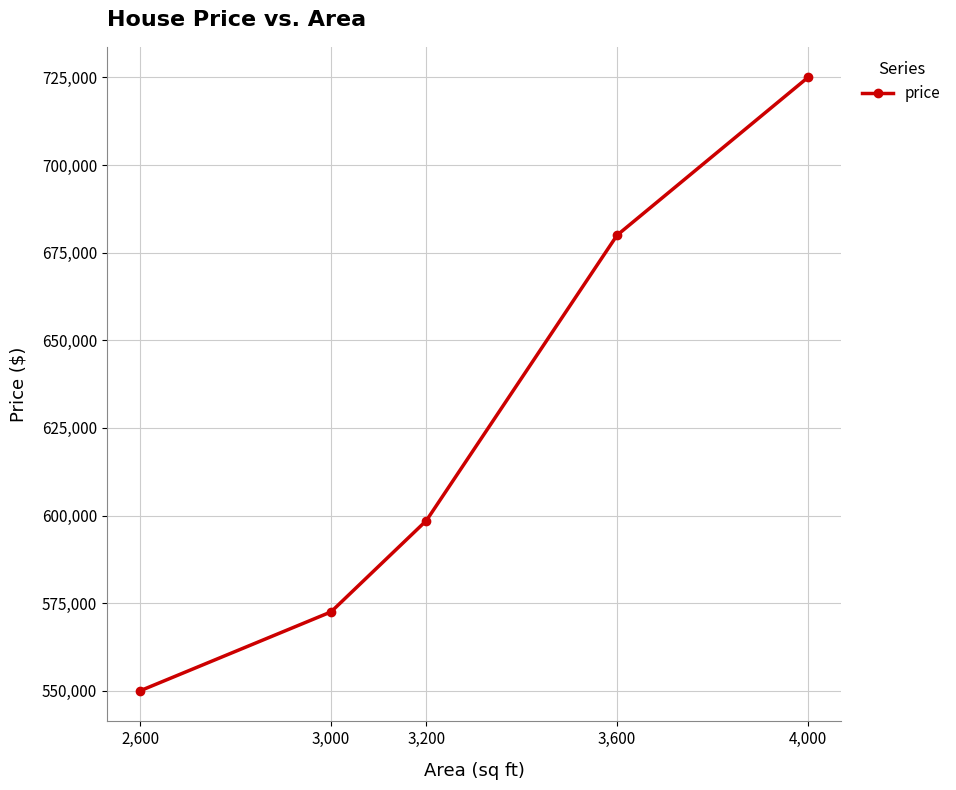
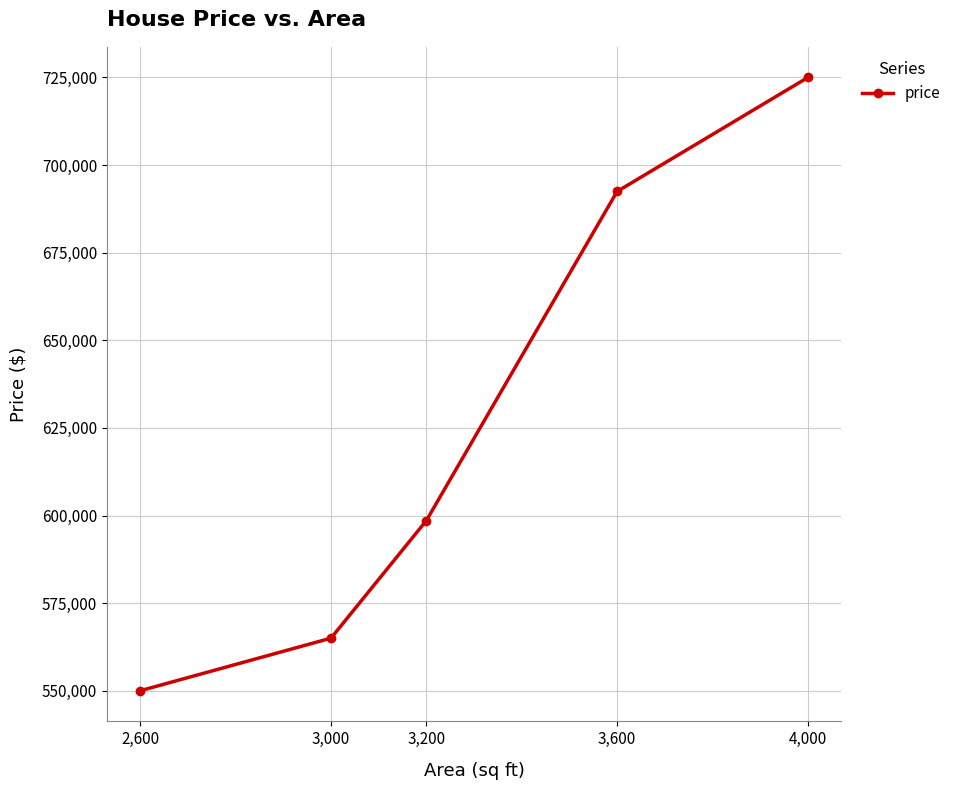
3,000: 572,000 -> 565,000
3,600: 680,000 -> 692,000
